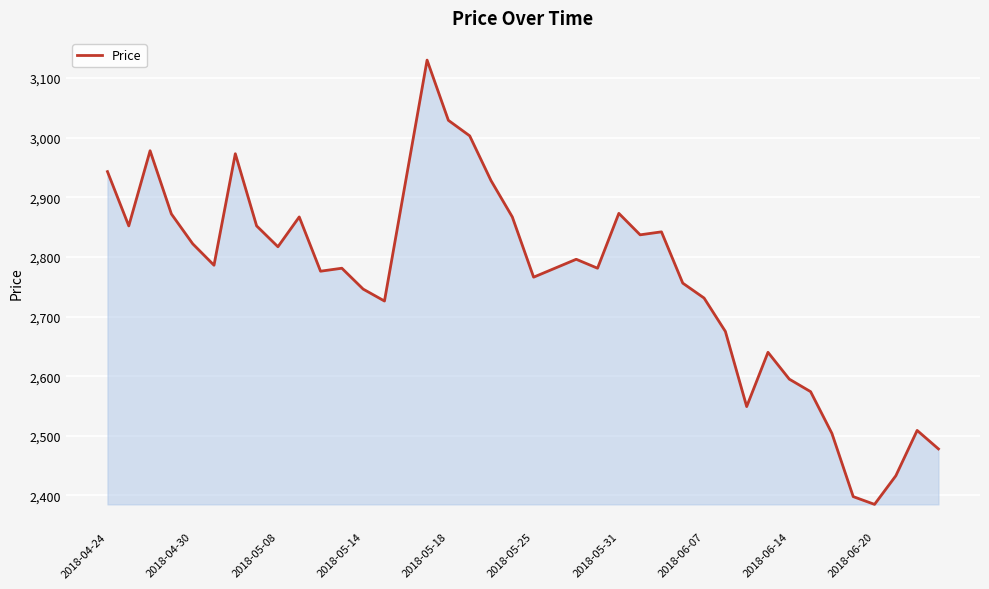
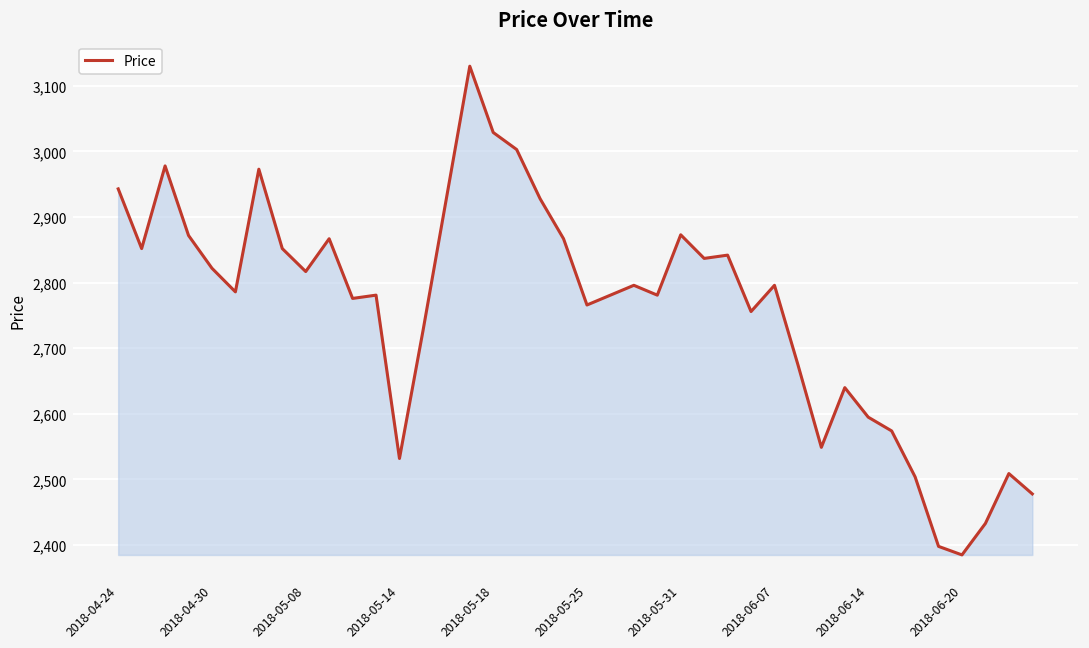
2018-05-14: 2,750 -> 2,530
2018-06-07: 2,730 -> 2,800
